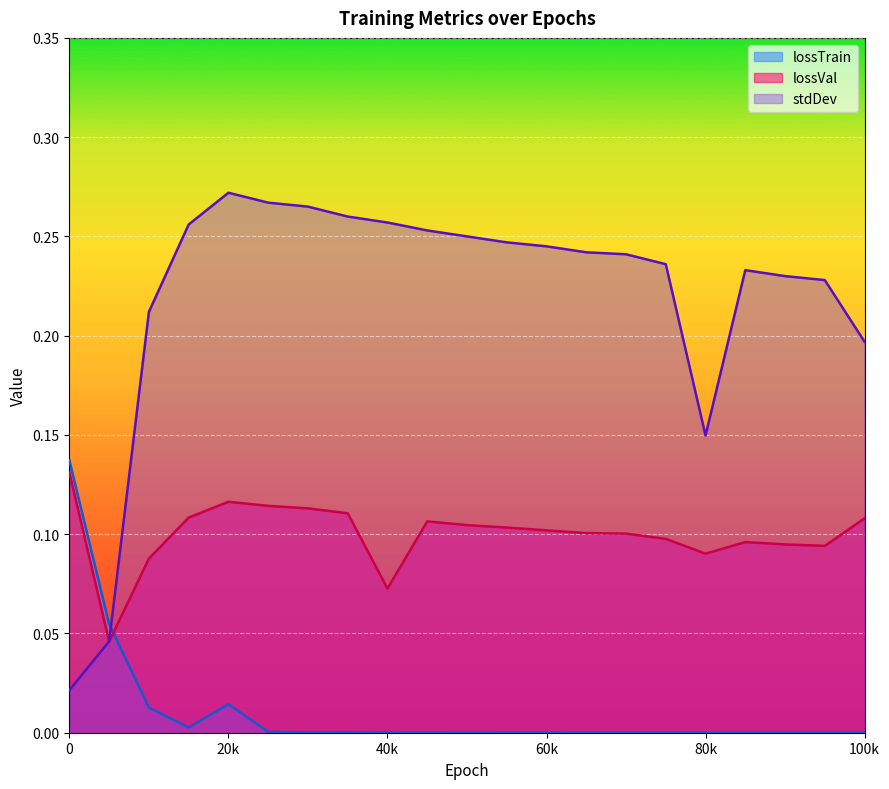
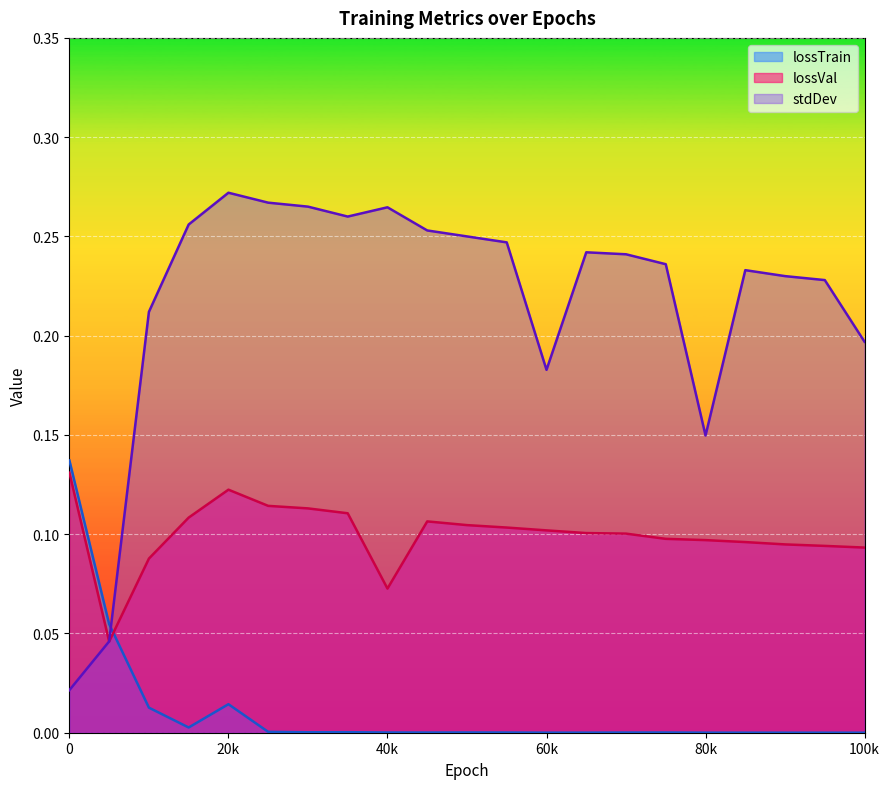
lossVal, 20k: 0.116 -> 0.122
stdDev, 40k: 0.257 -> 0.265
stdDev, 60k: 0.245 -> 0.183
lossVal, 80k: 0.090 -> 0.097
lossVal, 100k: 0.108 -> 0.093
